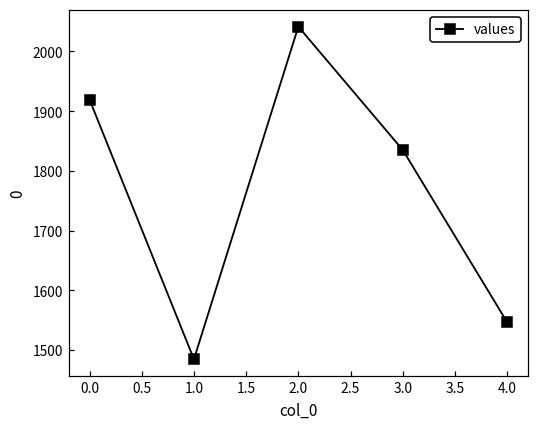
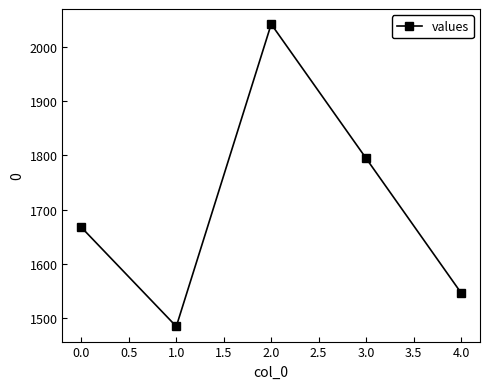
0.0: 1920 -> 1670
3.0: 1840 -> 1790
